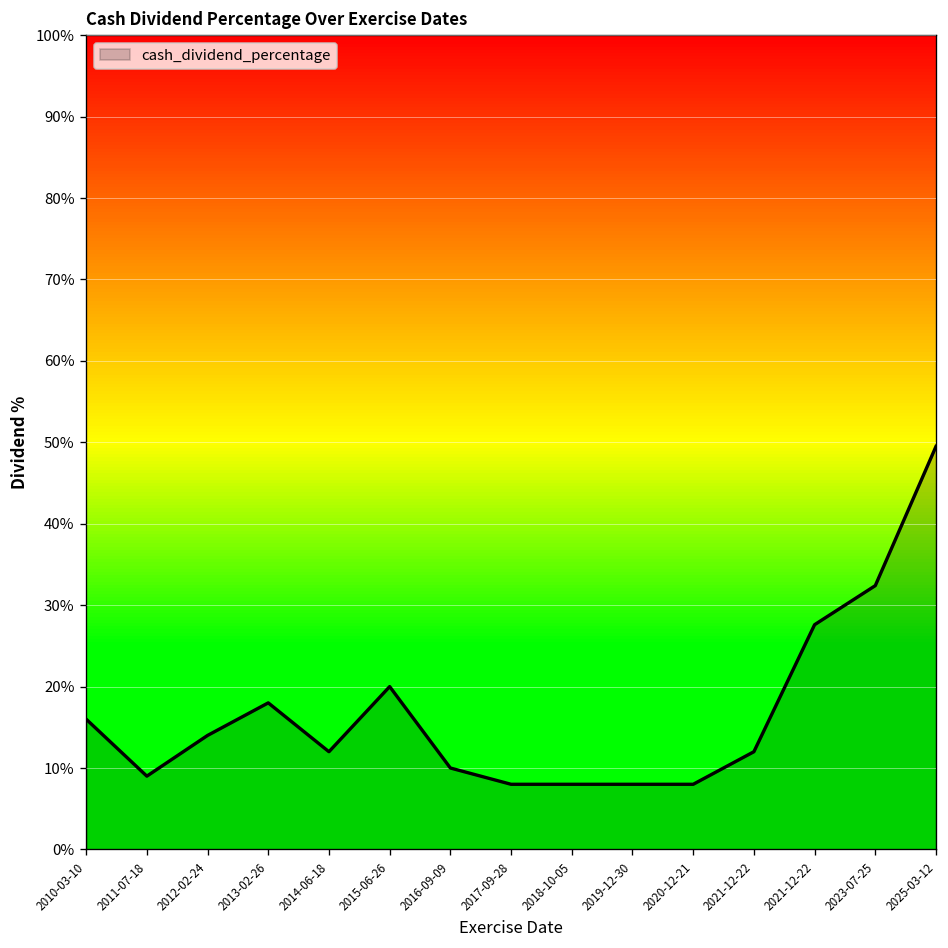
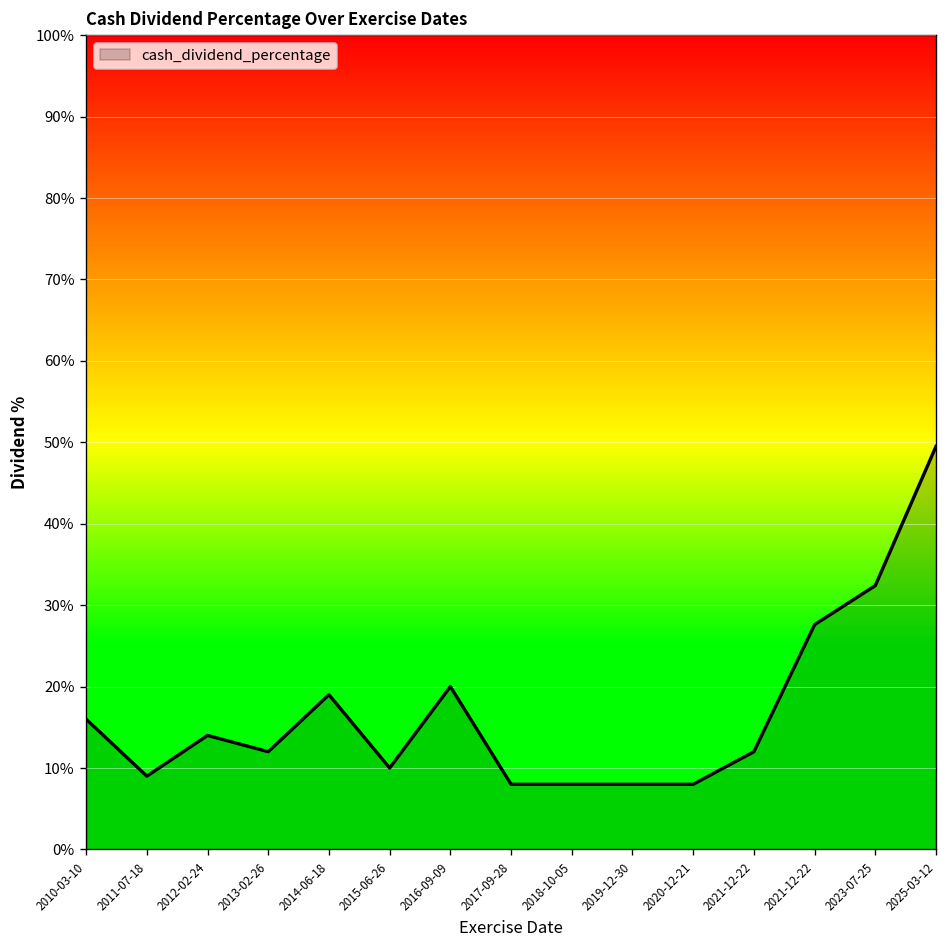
2013-02-26: 18% -> 12%
2014-06-18: 12% -> 19%
2015-06-26: 20% -> 10%
2016-09-09: 10% -> 20%
